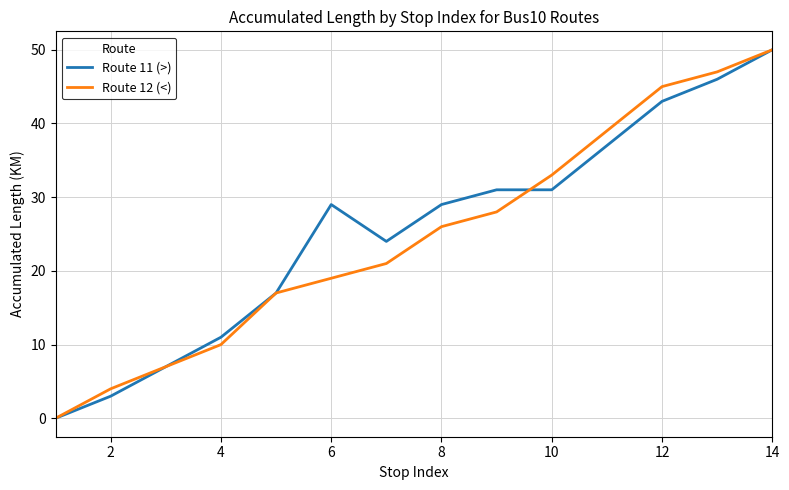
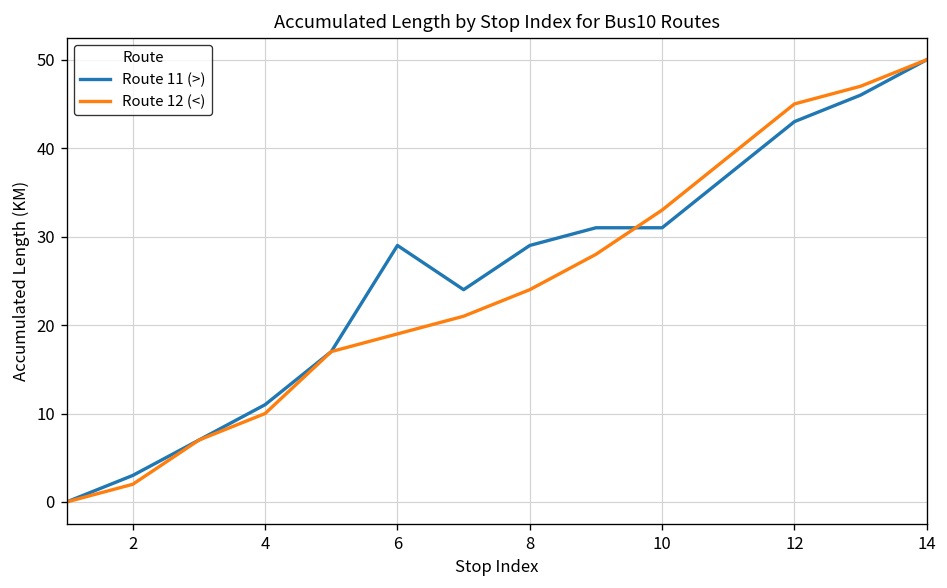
Route 12 (<), 2: 4 -> 2
Route 12 (<), 8: 26 -> 24
